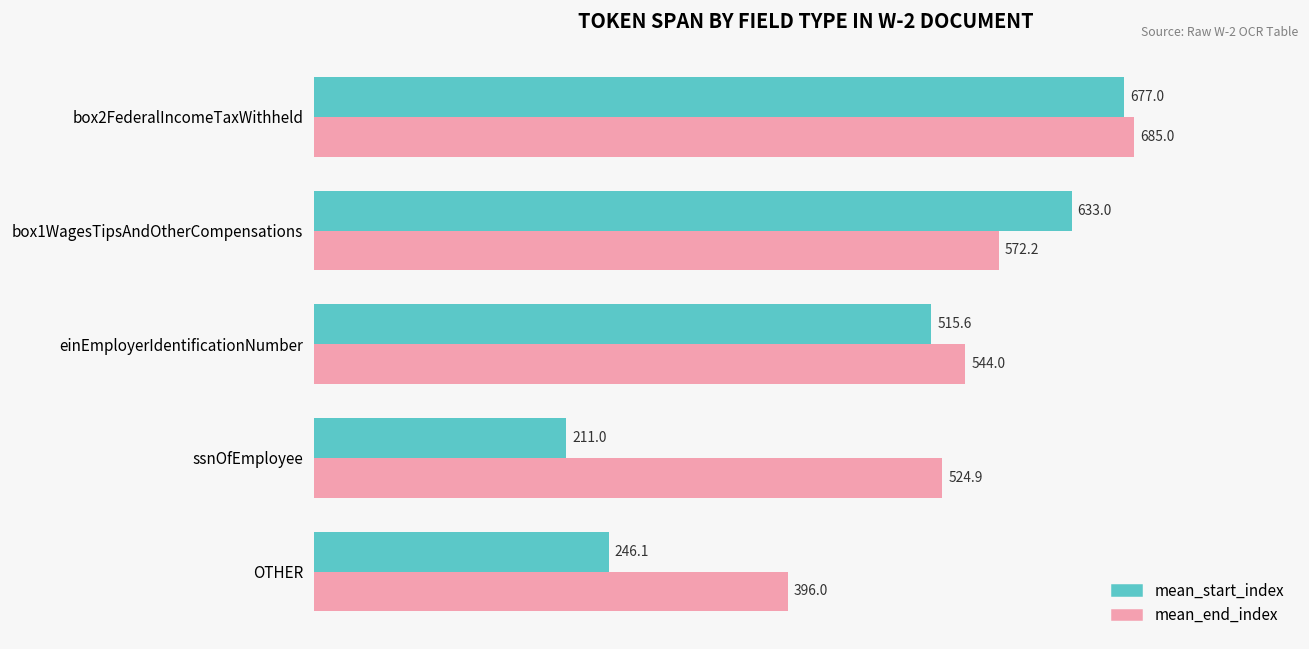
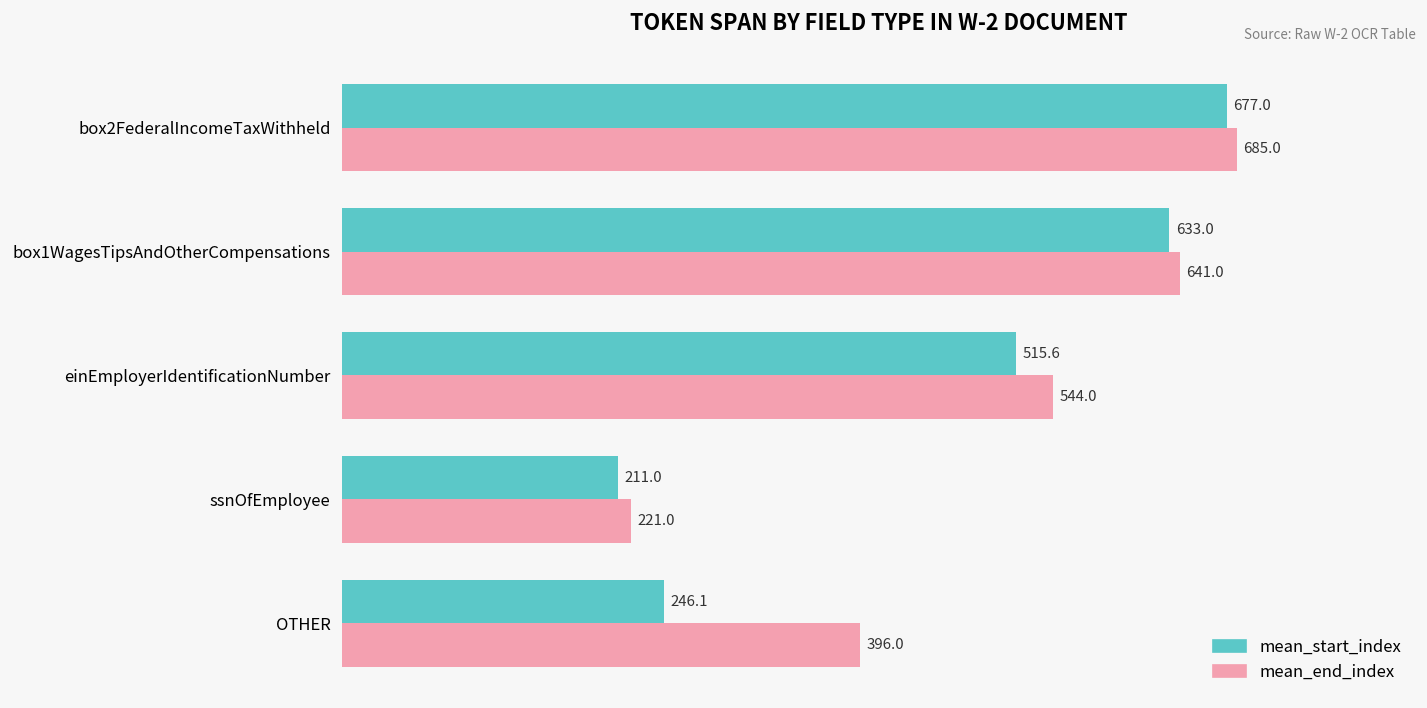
mean_end_index, box1WagesTipsAndOtherCompensations: 572.2 -> 641.0
mean_end_index, ssnOfEmployee: 524.9 -> 221.0
